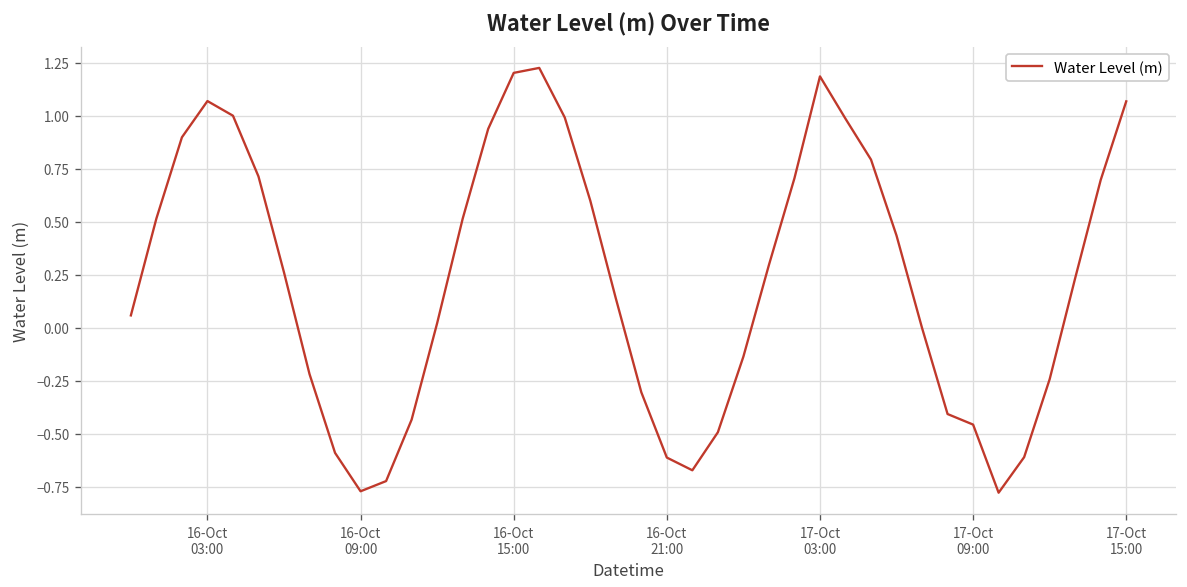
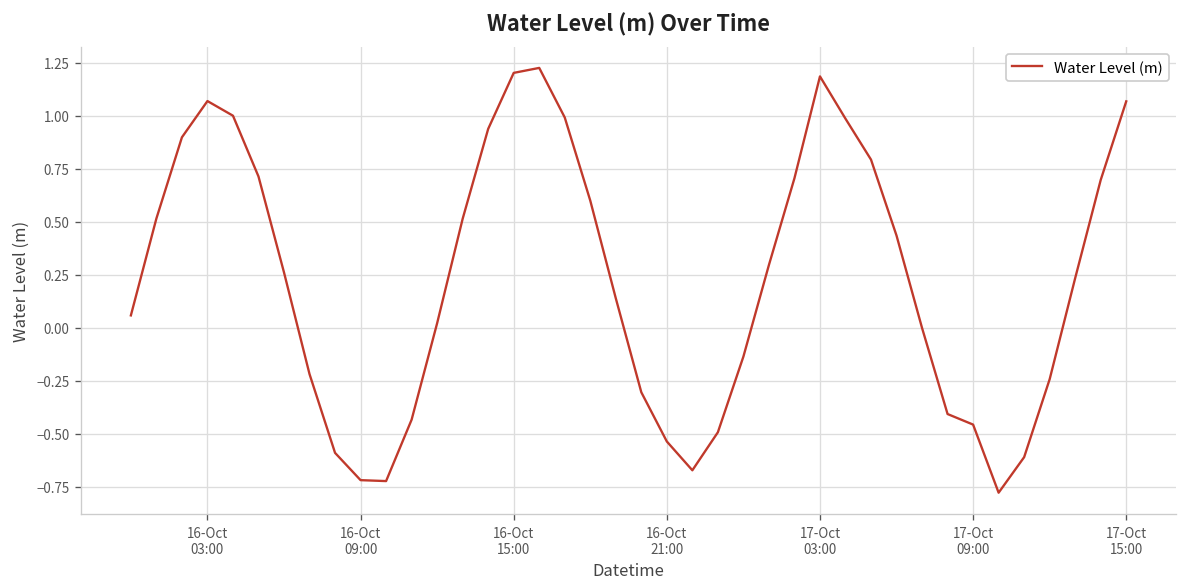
16-Oct 09:00: -0.77 -> -0.72
16-Oct 21:00: -0.61 -> -0.54
